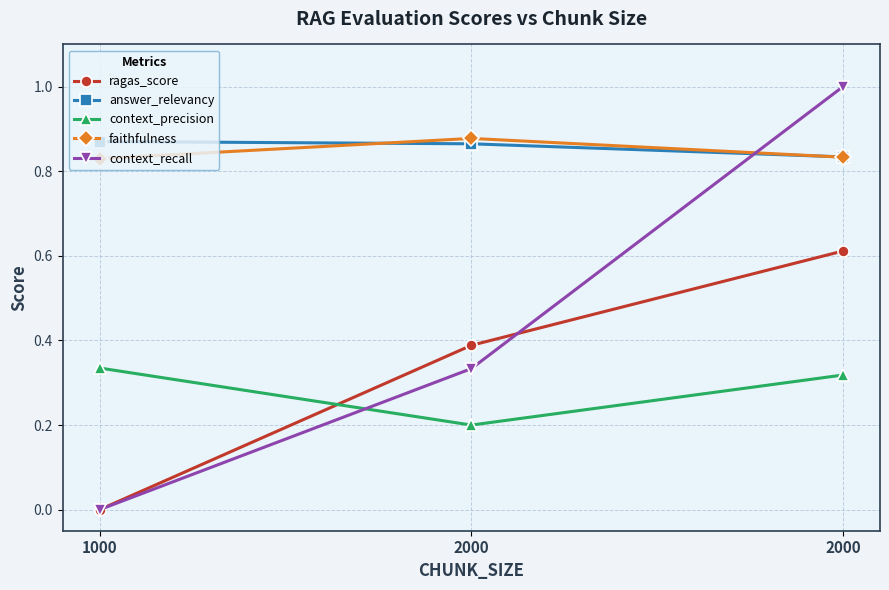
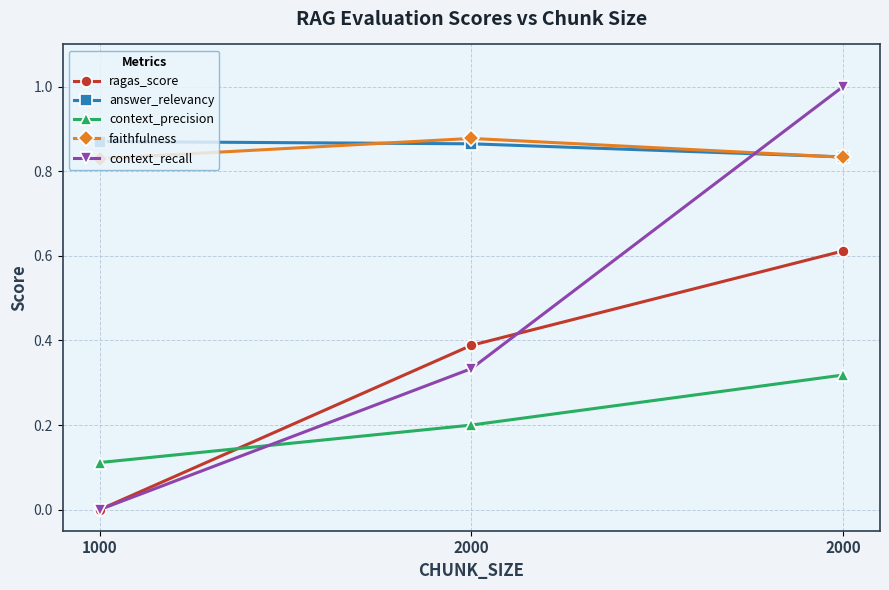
context_precision, 1000: 0.33 -> 0.11
